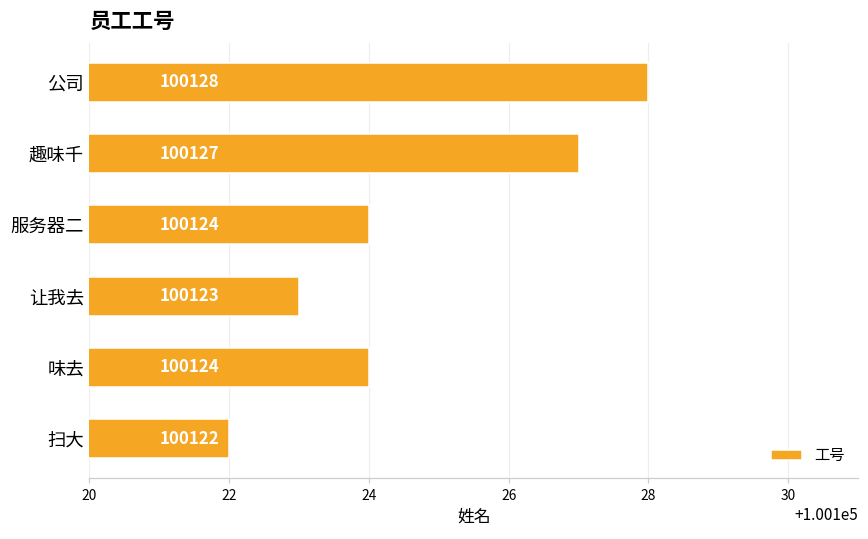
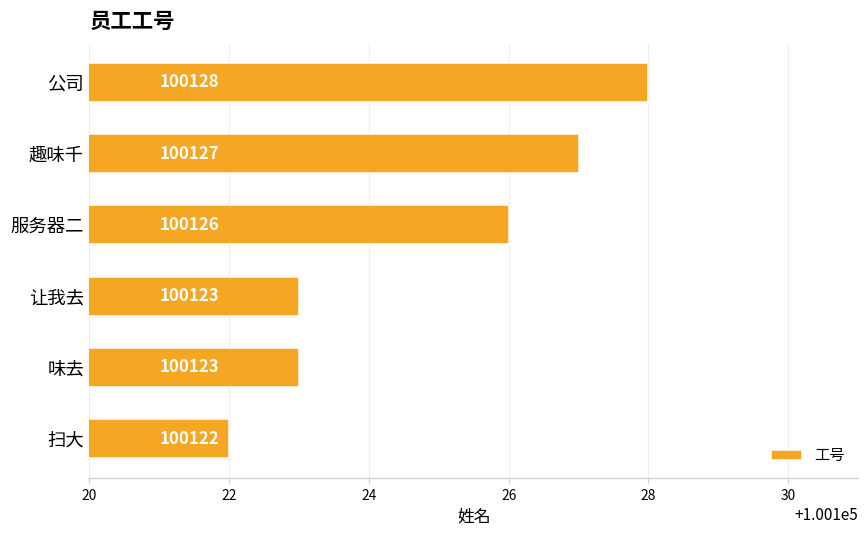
服务器二: 100124 -> 100126
味去: 100124 -> 100123
